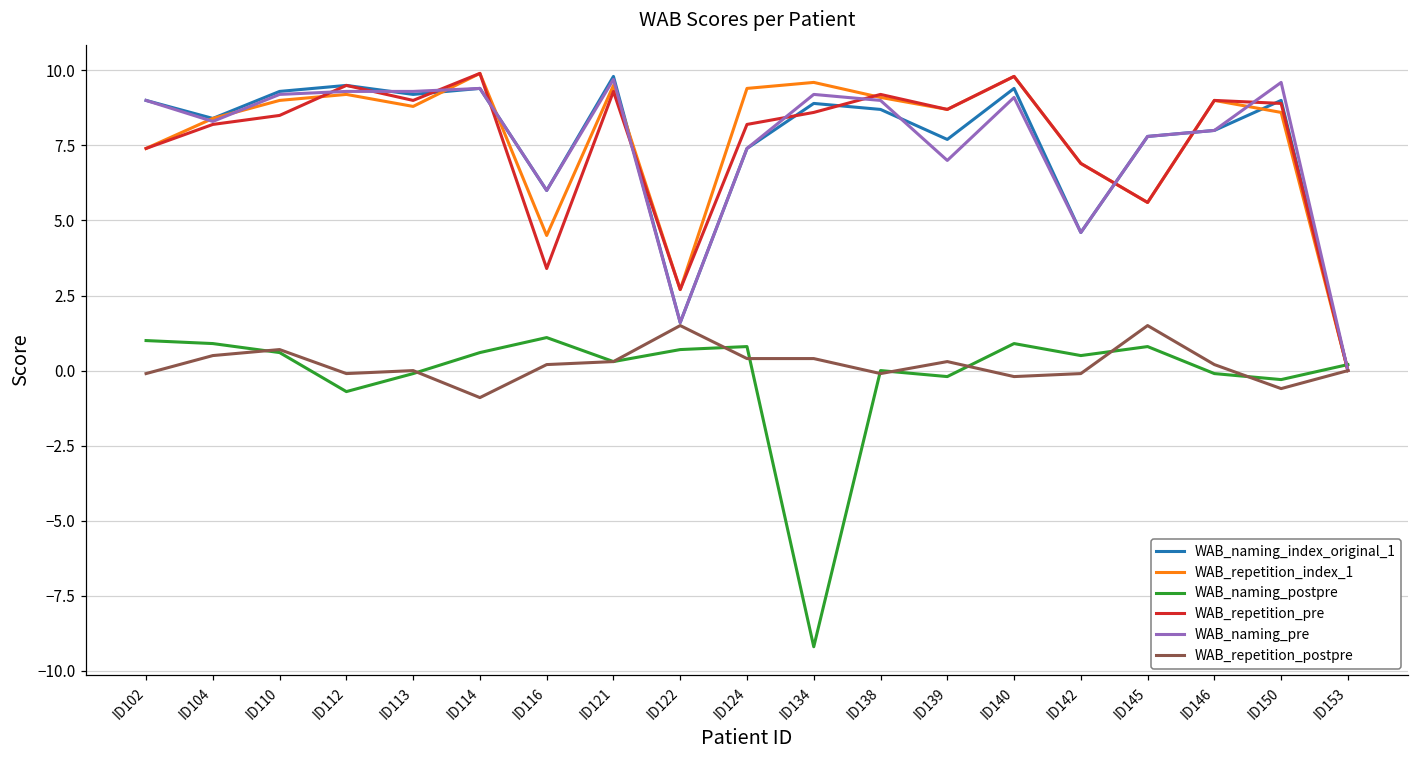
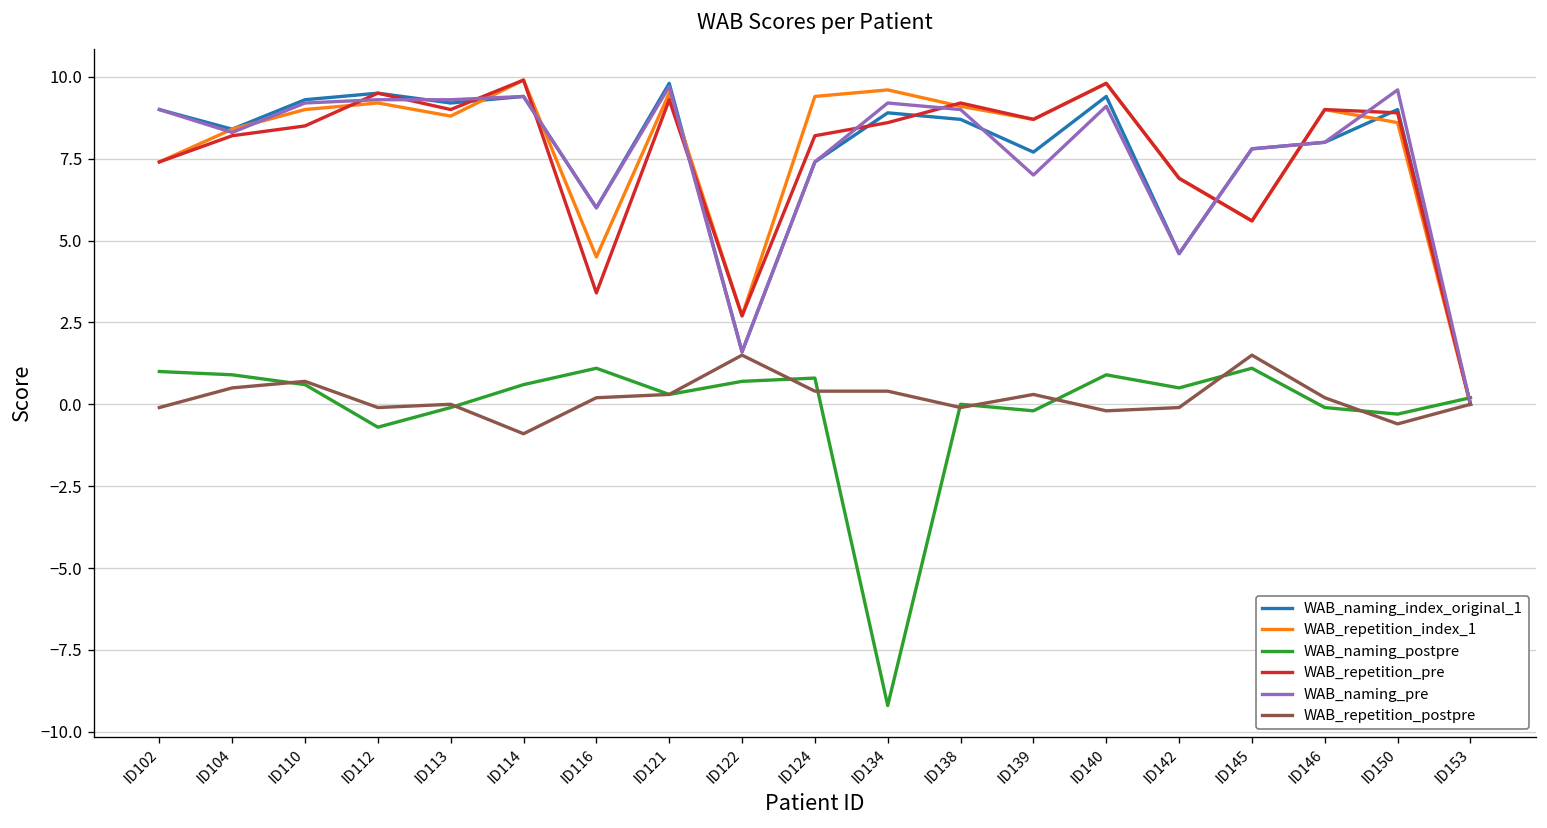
WAB_naming_postpre, ID145: 0.8 -> 1.1
